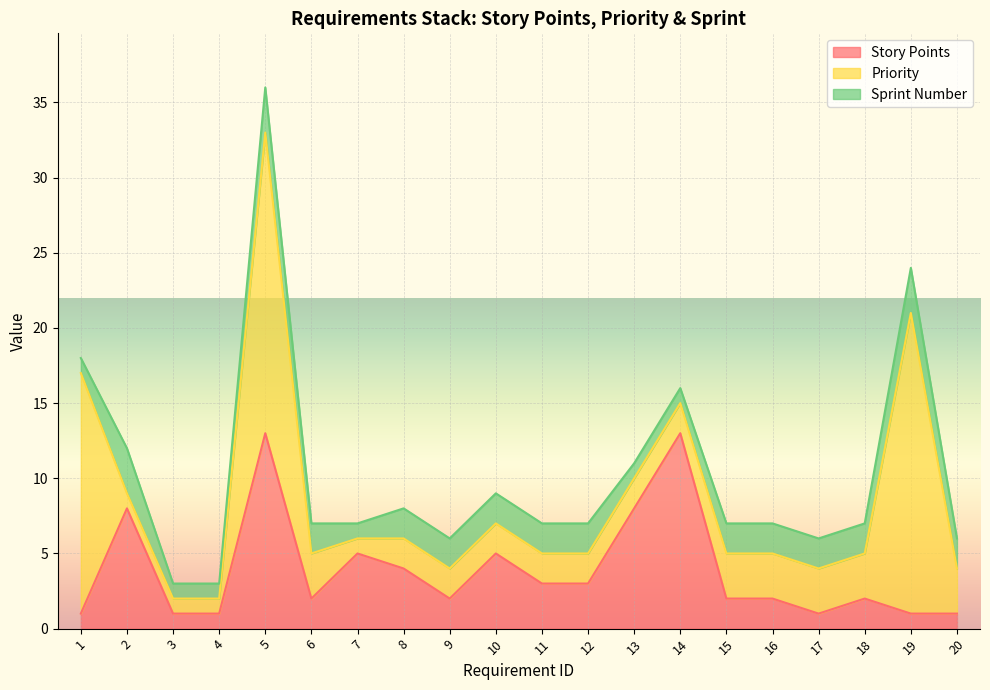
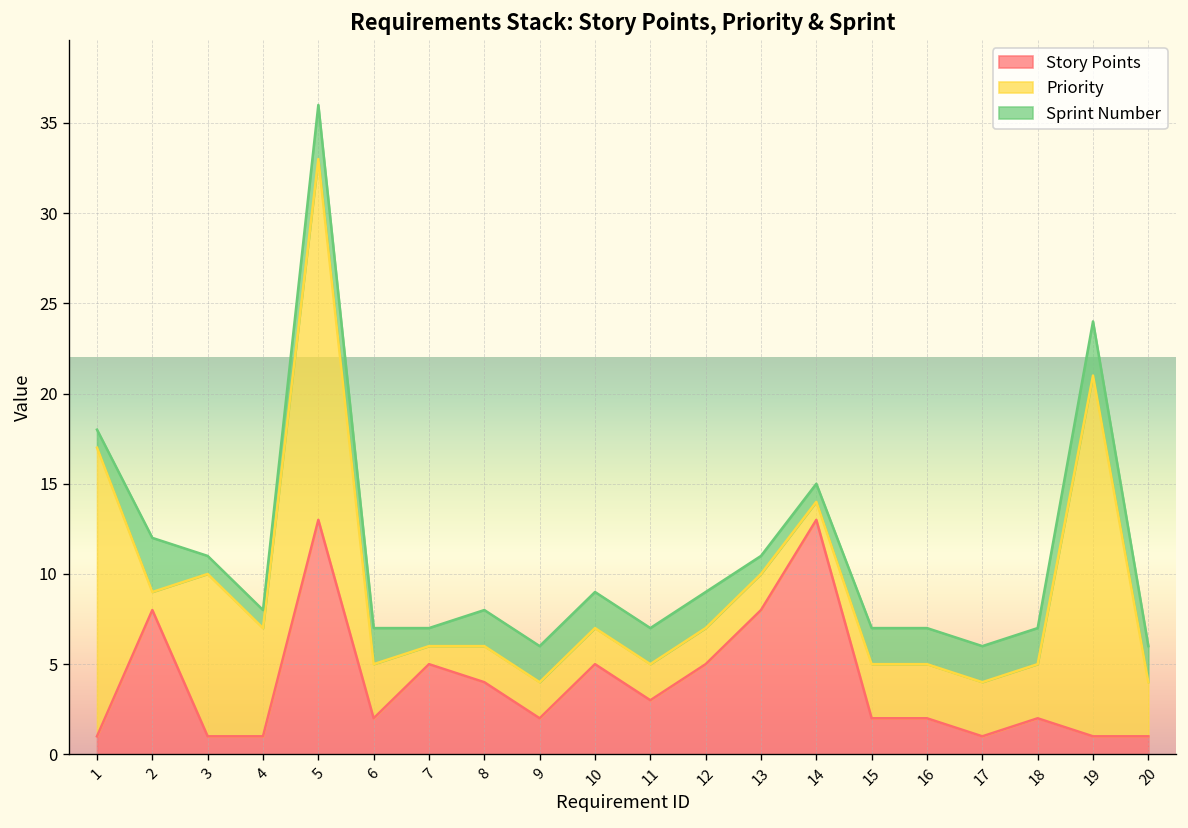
Priority, 3: 1 -> 9
Priority, 4: 1 -> 6
Story Points, 12: 3 -> 5
Priority, 14: 2 -> 1
